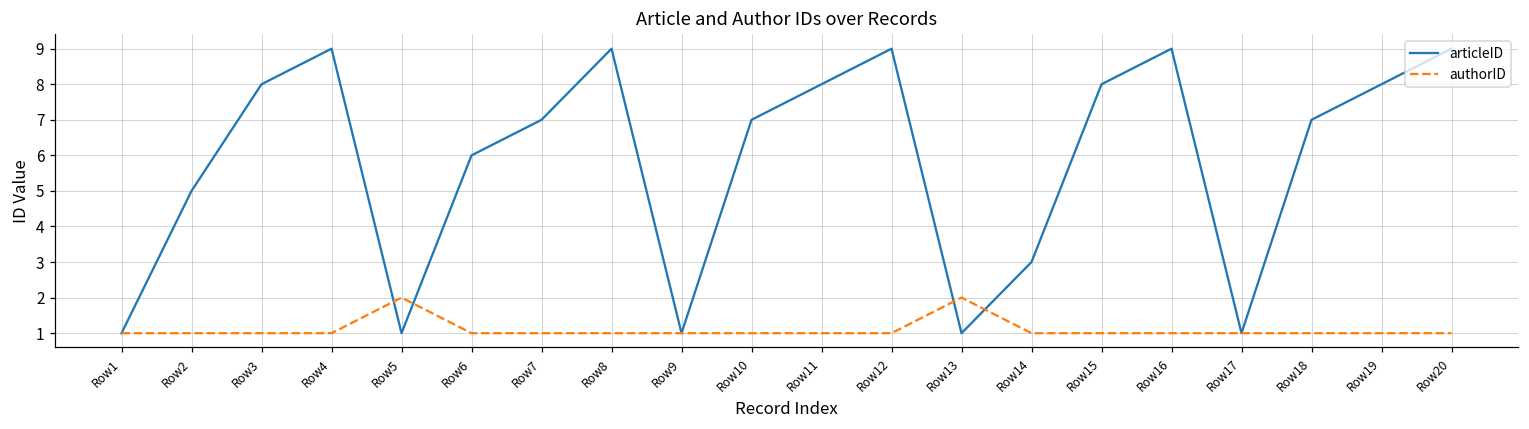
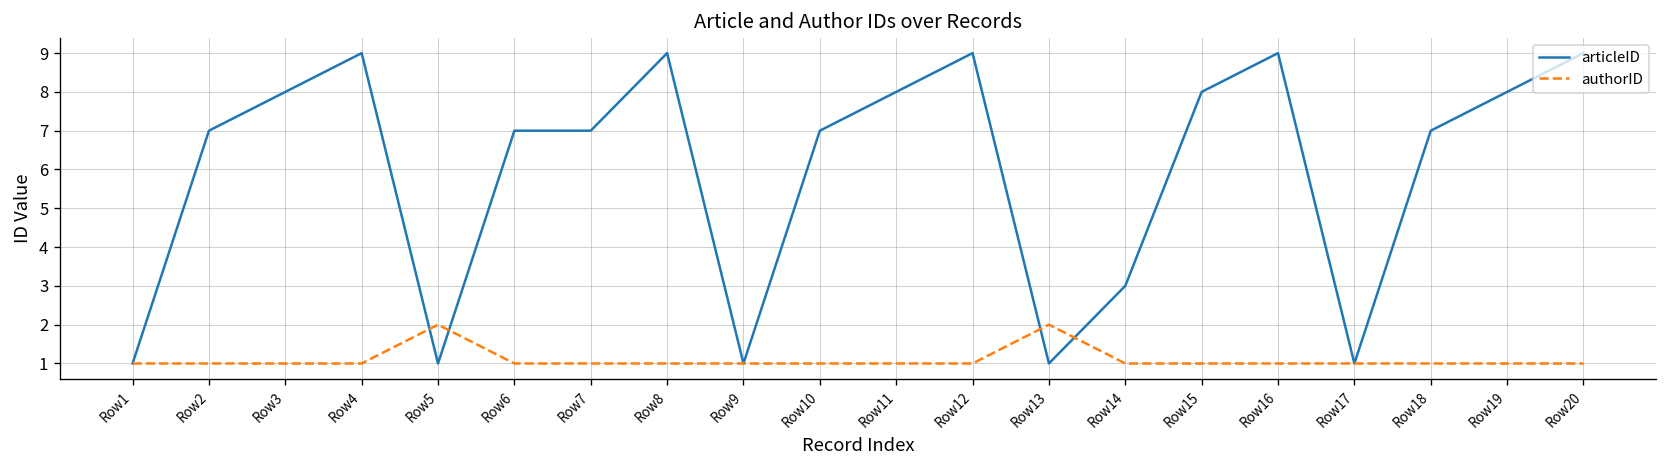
articleID, Row2: 5 -> 7
articleID, Row6: 6 -> 7
